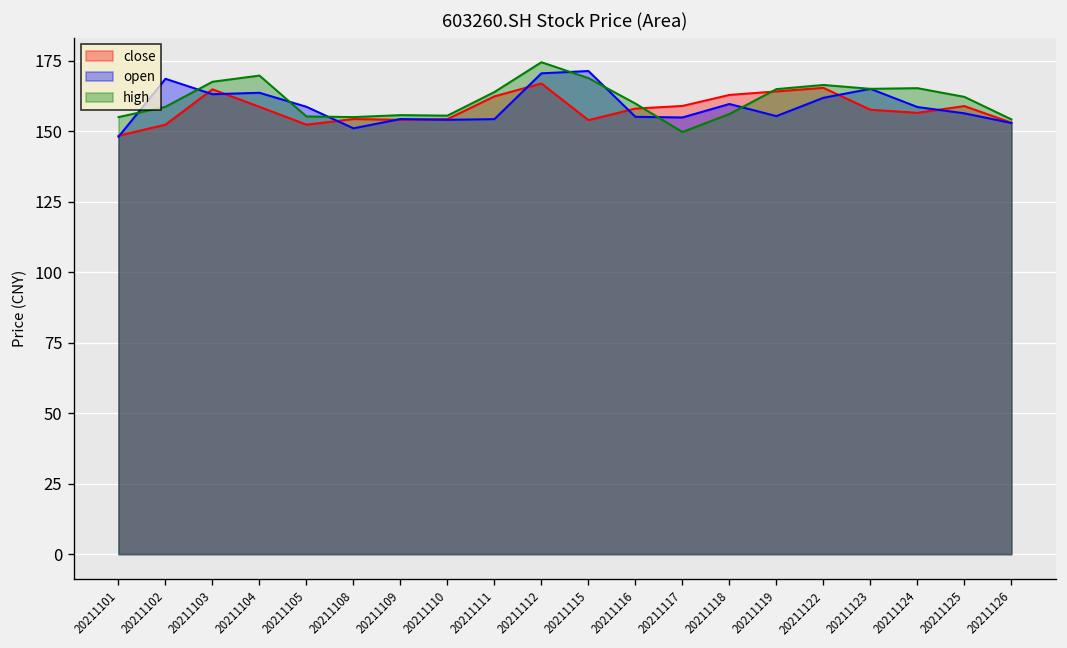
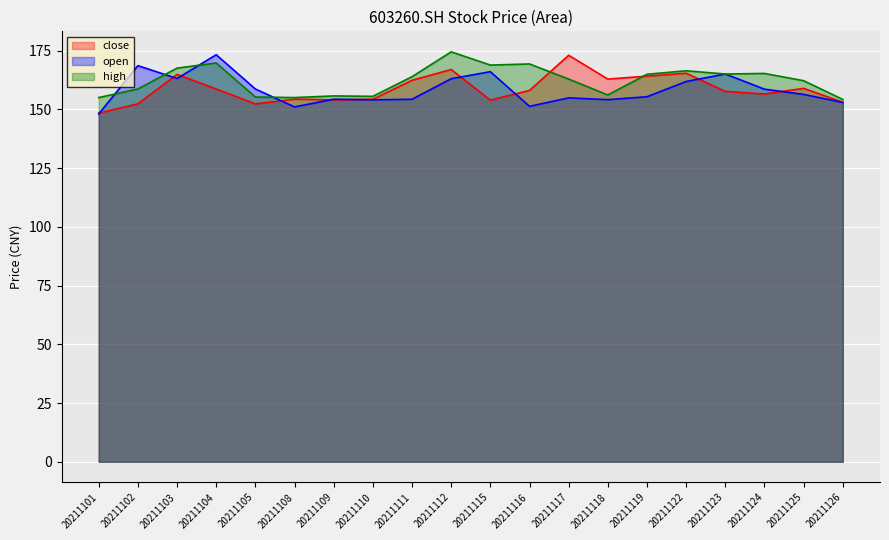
open, 20211104: 164 -> 173
open, 20211112: 171 -> 163
open, 20211115: 171 -> 166
open, 20211116: 155 -> 151
high, 20211116: 160 -> 169
close, 20211117: 159 -> 173
high, 20211117: 150 -> 163
open, 20211118: 160 -> 154
